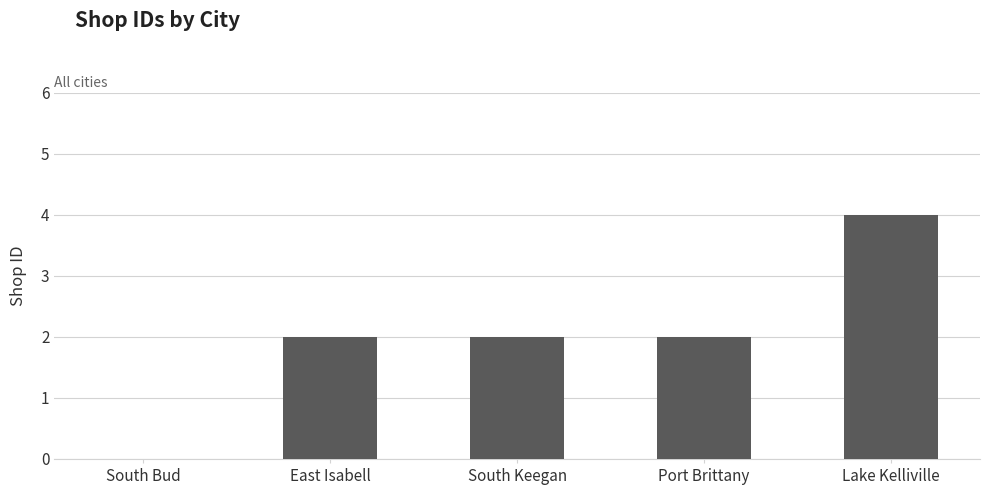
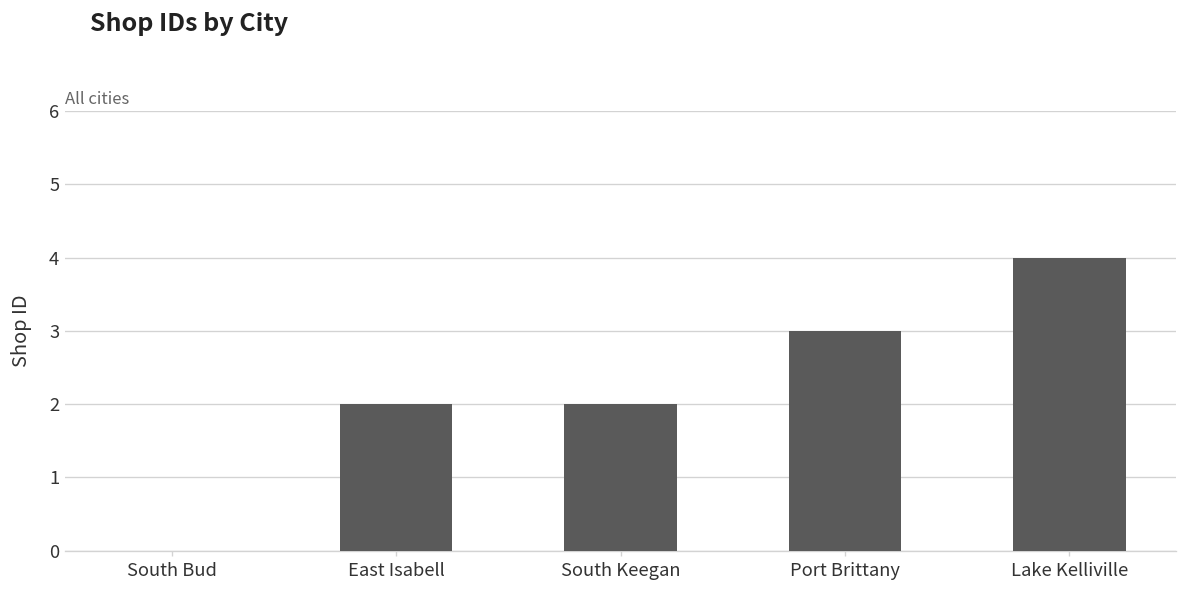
Port Brittany: 2 -> 3
